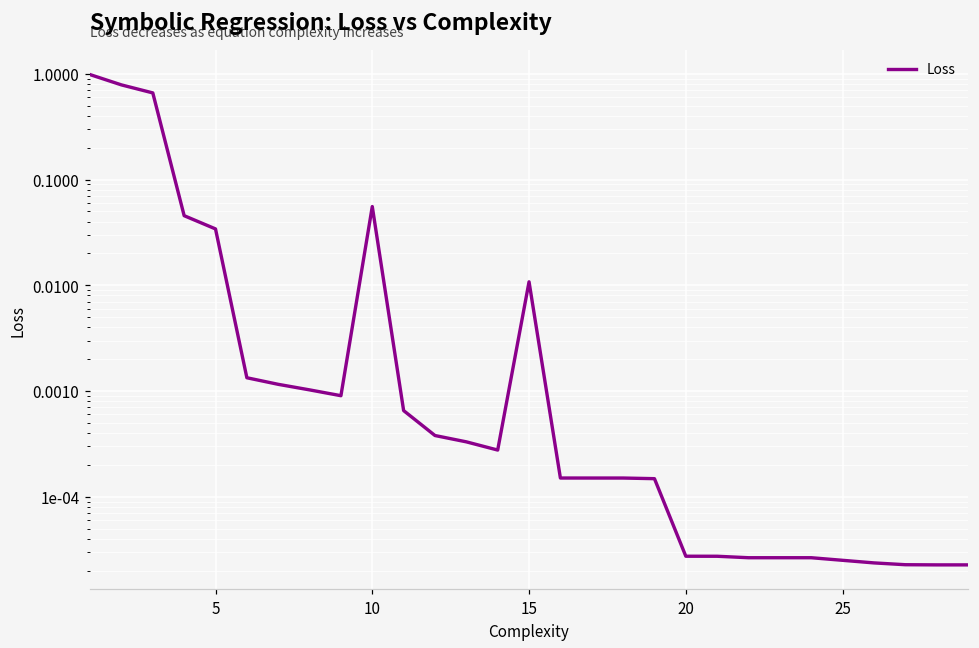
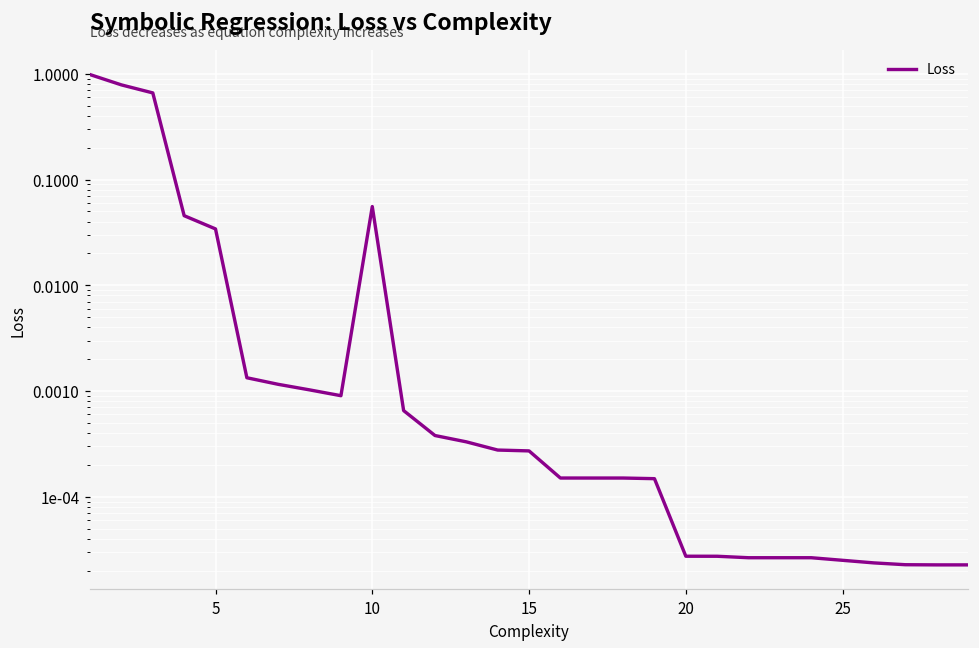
15: 0.011 -> 0.00027
